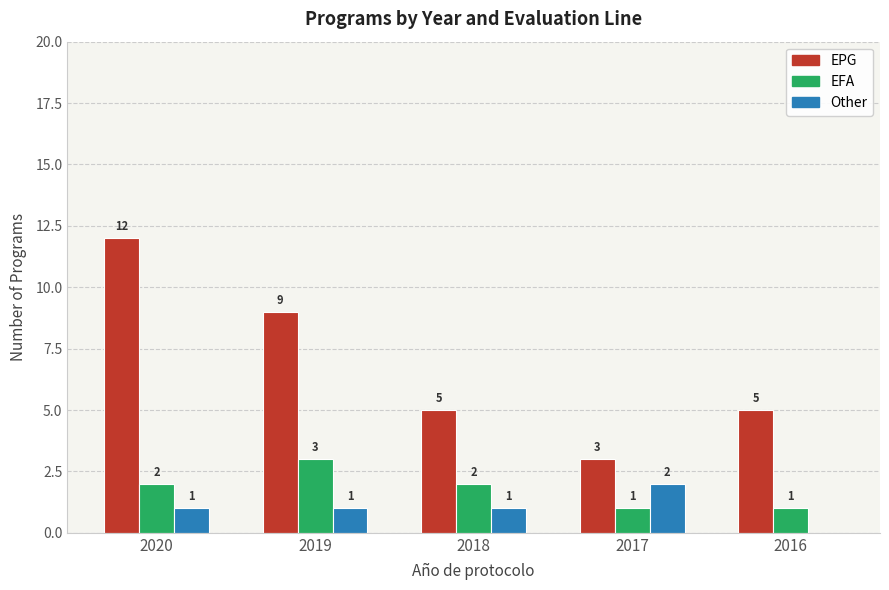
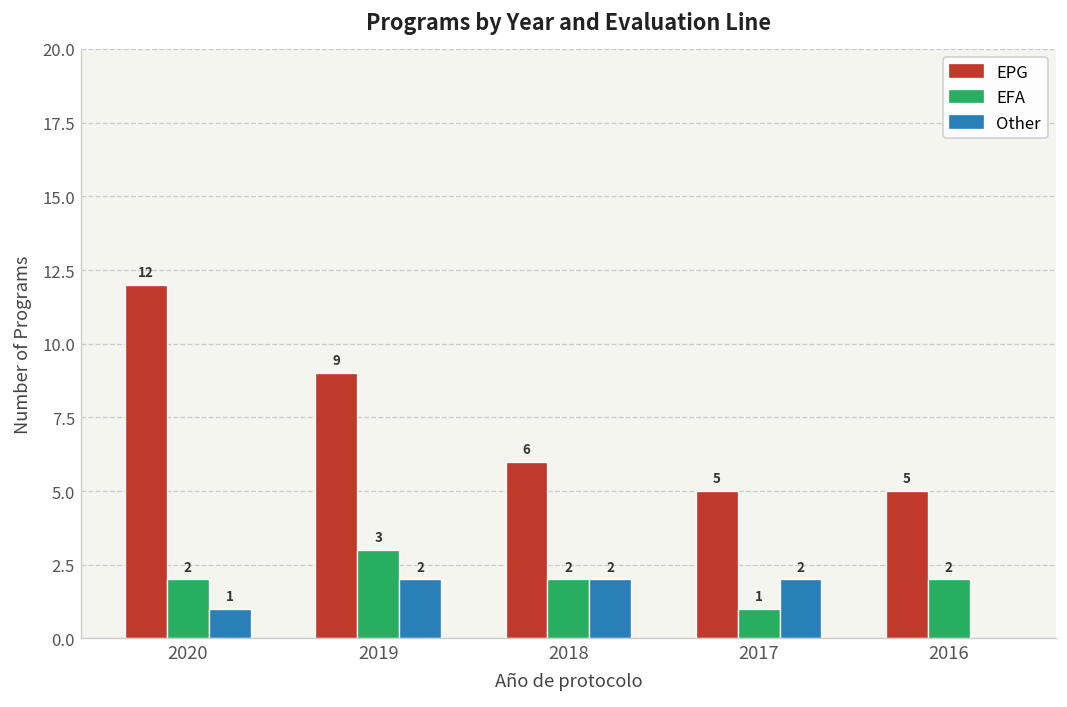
Other, 2019: 1 -> 2
EPG, 2018: 5 -> 6
Other, 2018: 1 -> 2
EPG, 2017: 3 -> 5
EFA, 2016: 1 -> 2
